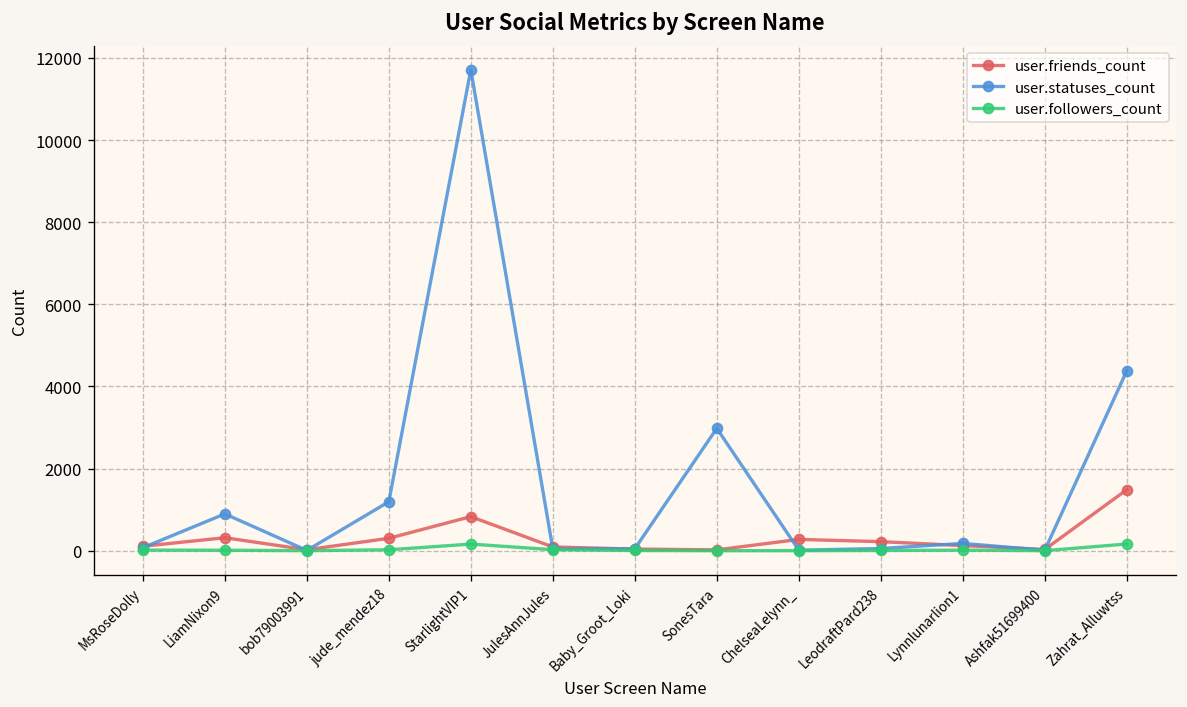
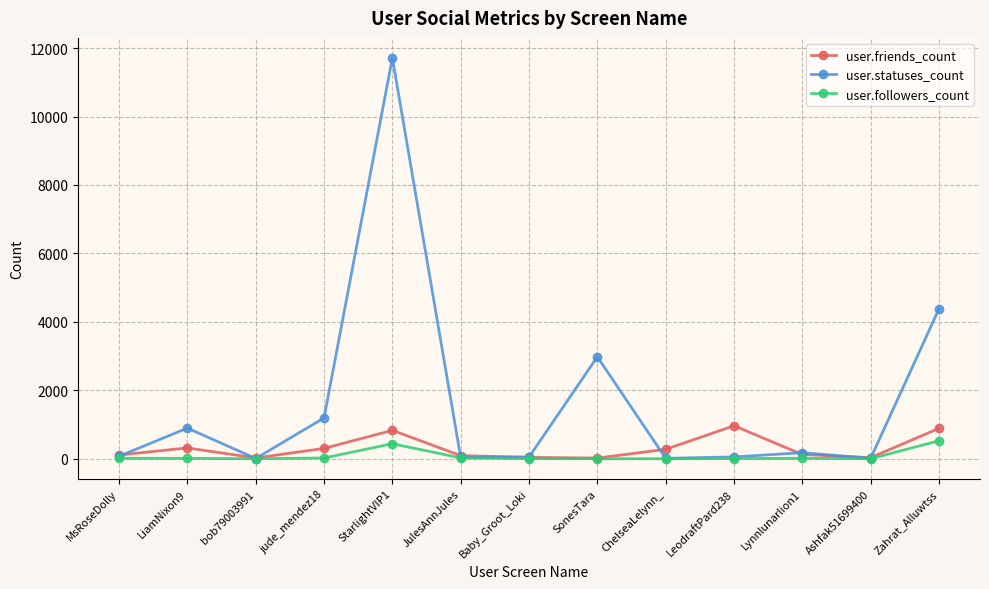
user.followers_count, StarlightVIP1: 200 -> 400
user.friends_count, LeodraftPard238: 200 -> 1000
user.friends_count, Zahrat_Alluwtss: 1500 -> 900
user.followers_count, Zahrat_Alluwtss: 200 -> 500
